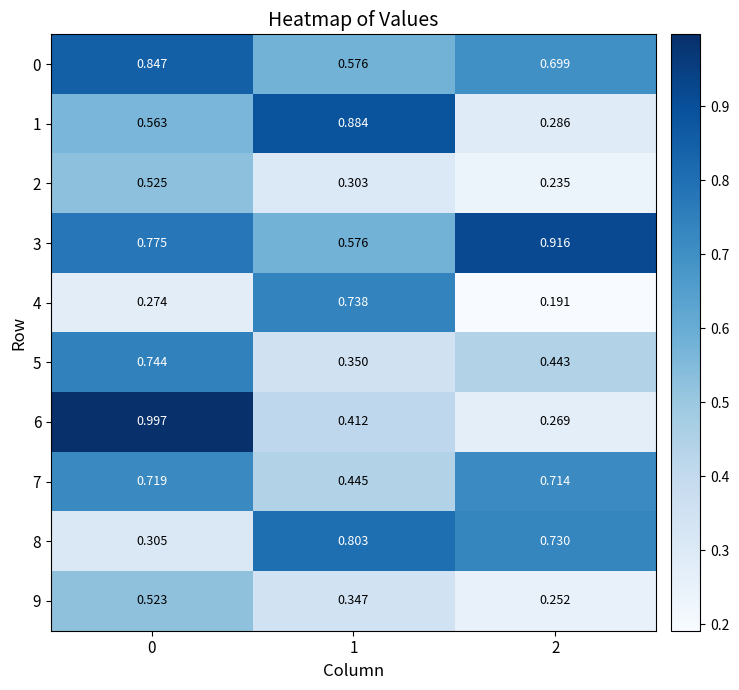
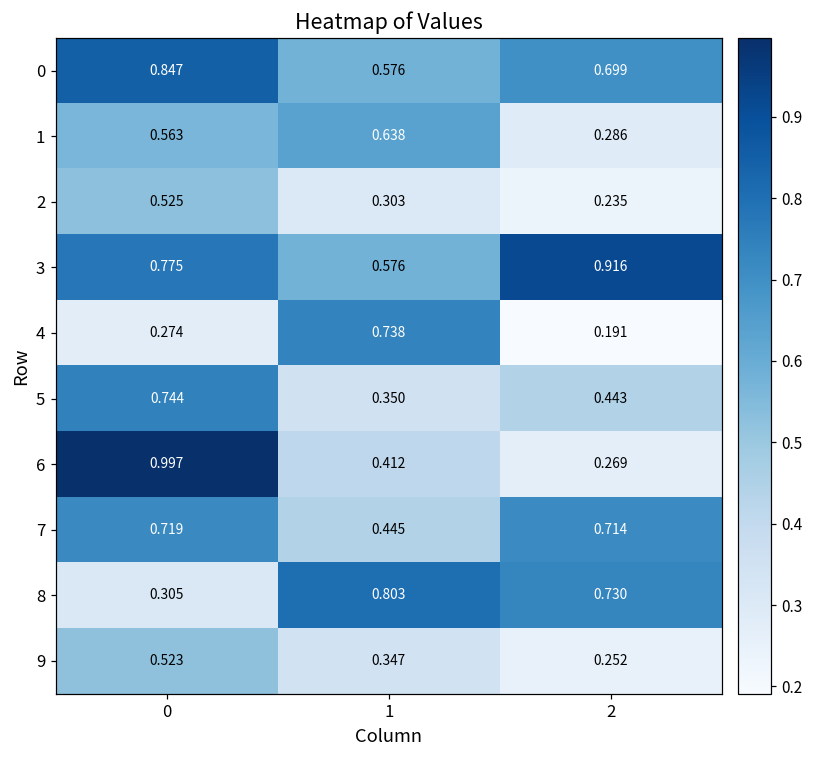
1, 1: 0.884 -> 0.638
